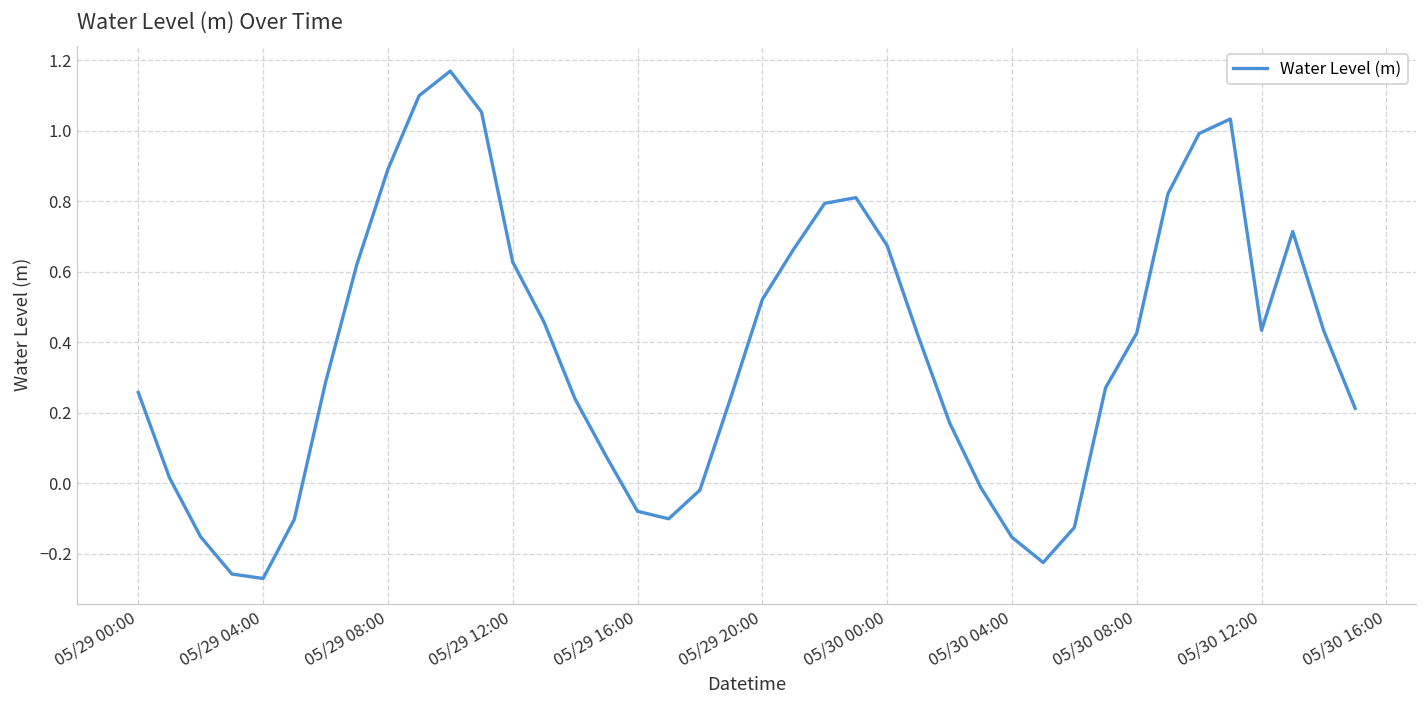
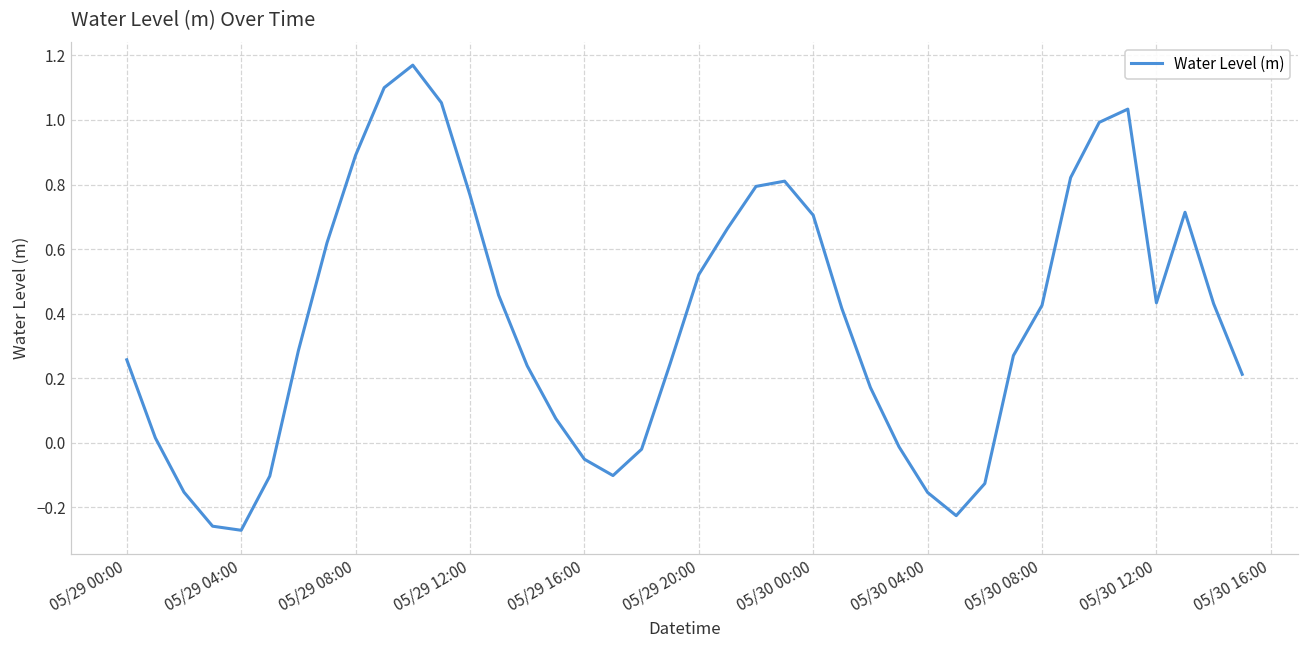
05/29 12:00: 0.63 -> 0.77
05/29 16:00: -0.08 -> -0.05
05/30 00:00: 0.67 -> 0.70
